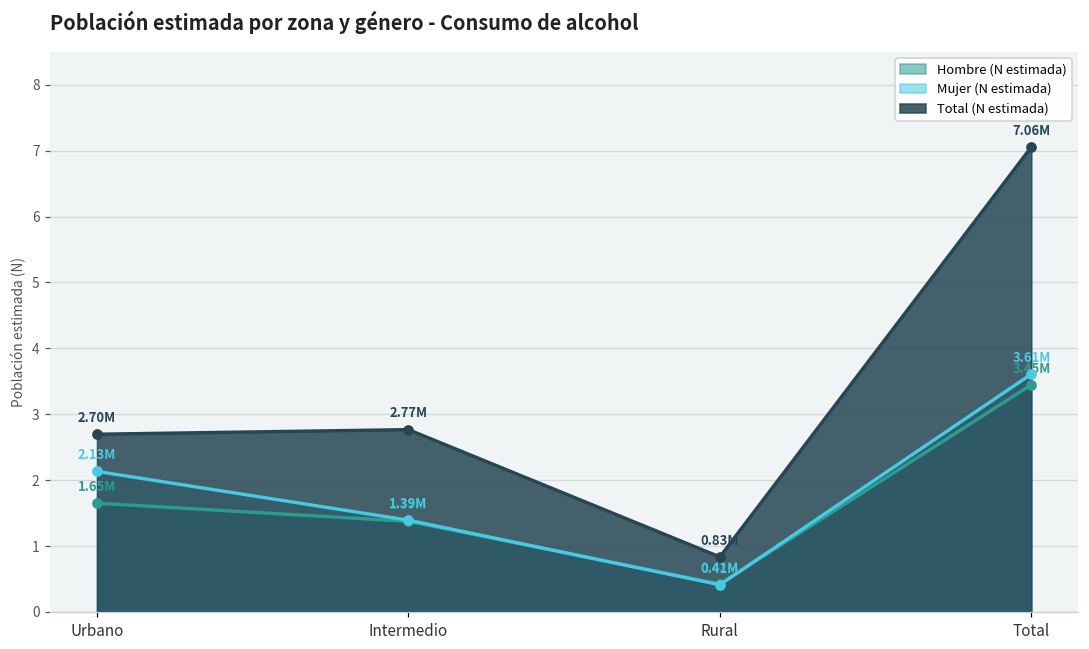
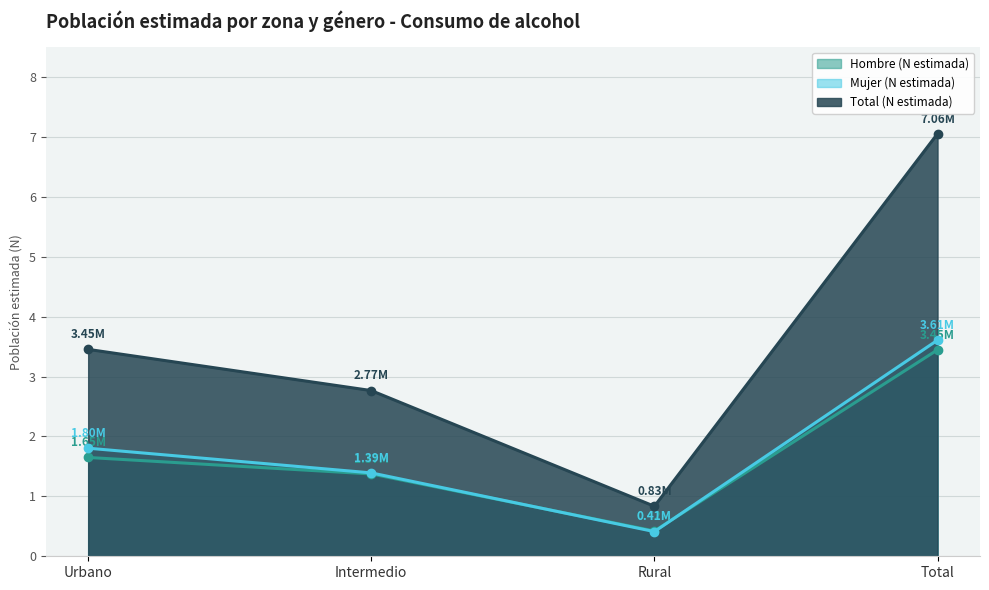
Mujer (N estimada), Urbano: 2.13M -> 1.80M
Total (N estimada), Urbano: 2.70M -> 3.45M
